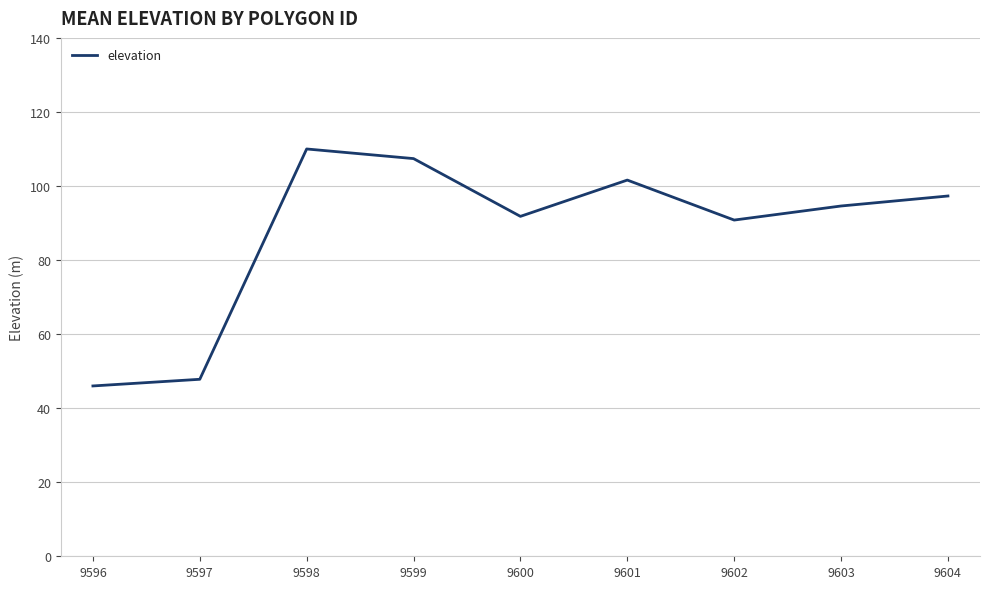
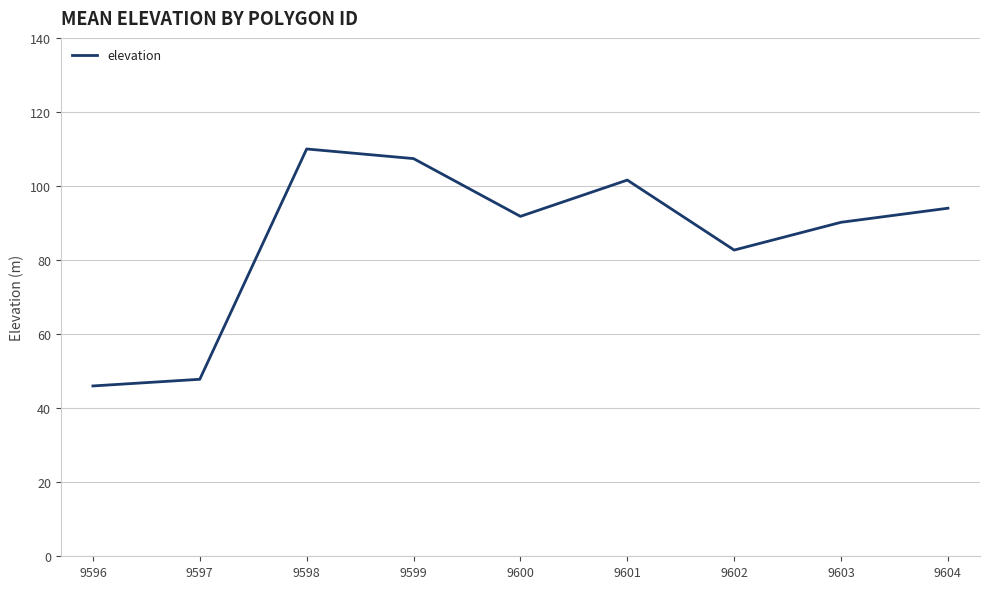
9602: 91 -> 83
9603: 95 -> 90
9604: 97 -> 94
